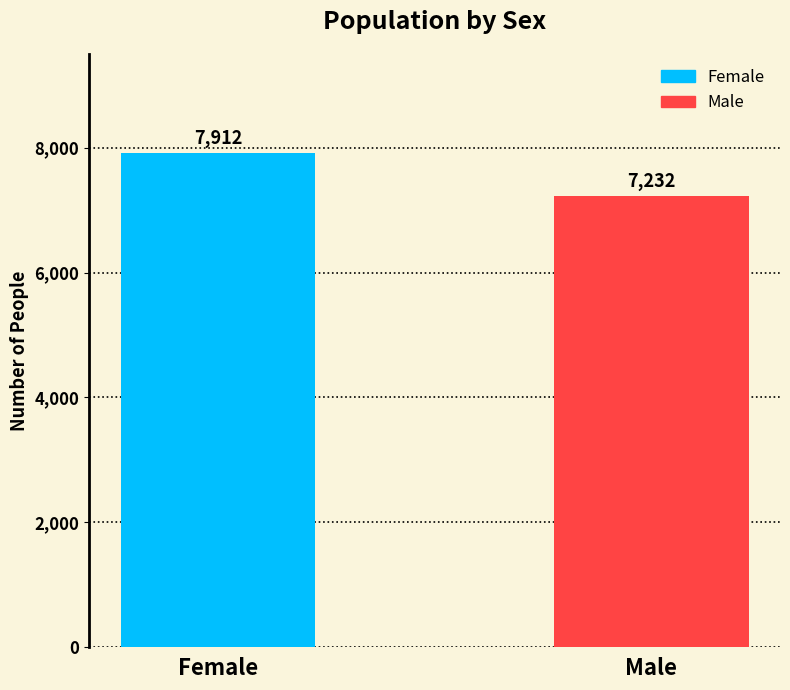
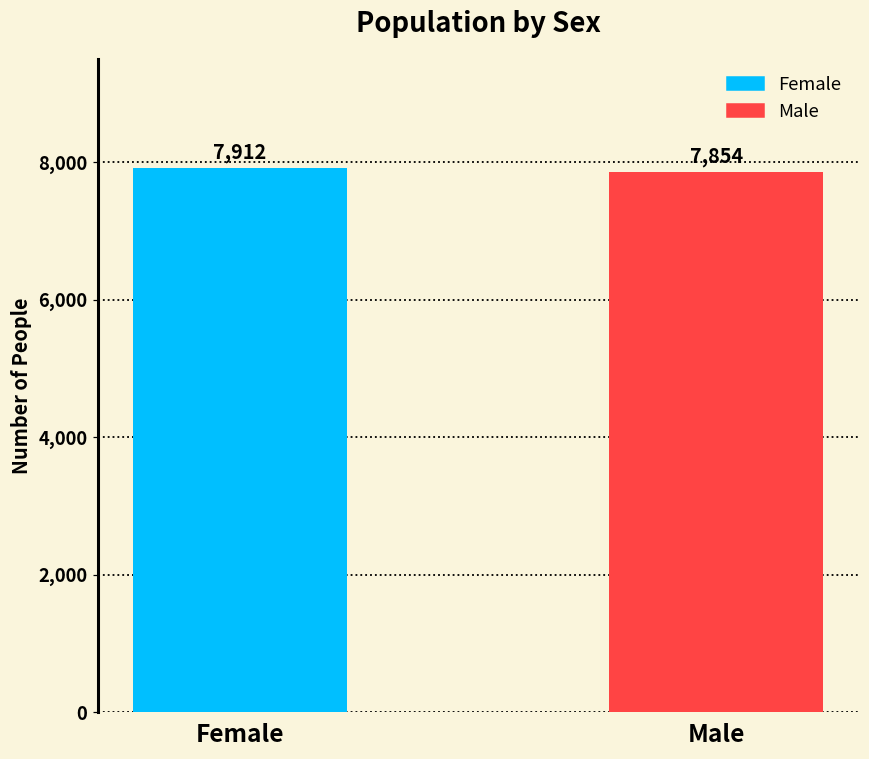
Male: 7,232 -> 7,854
